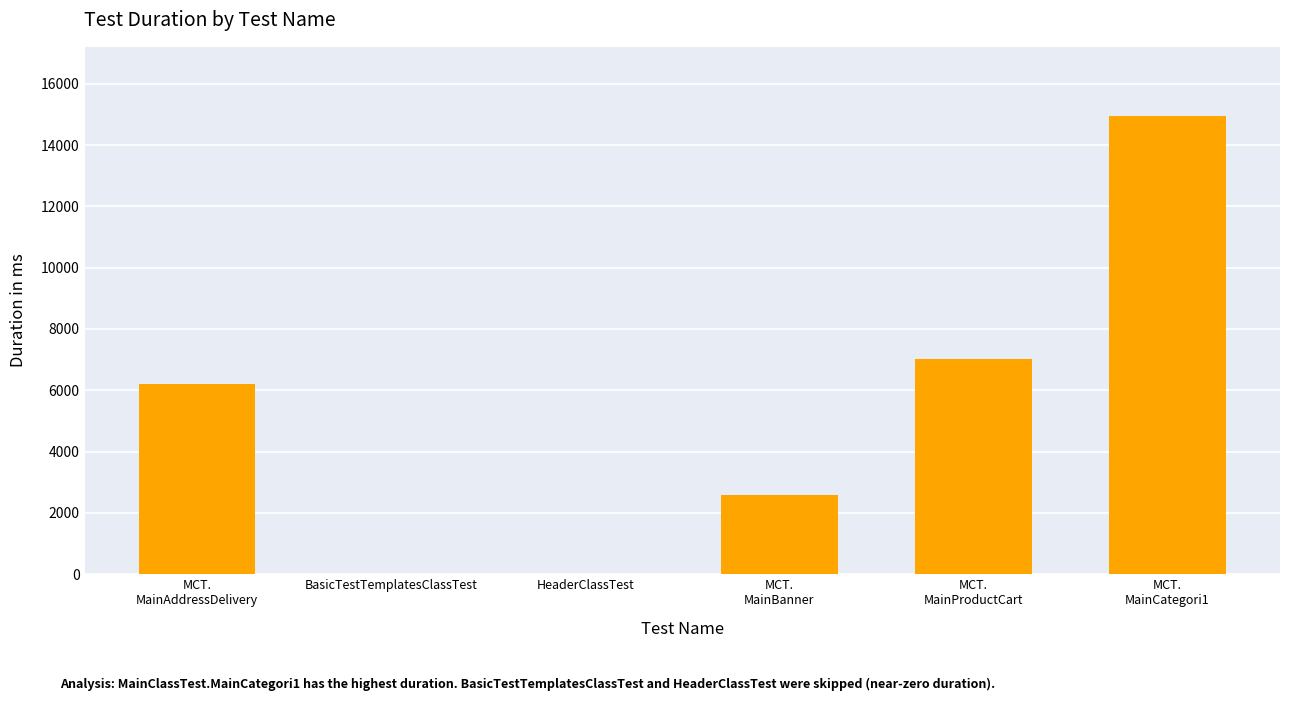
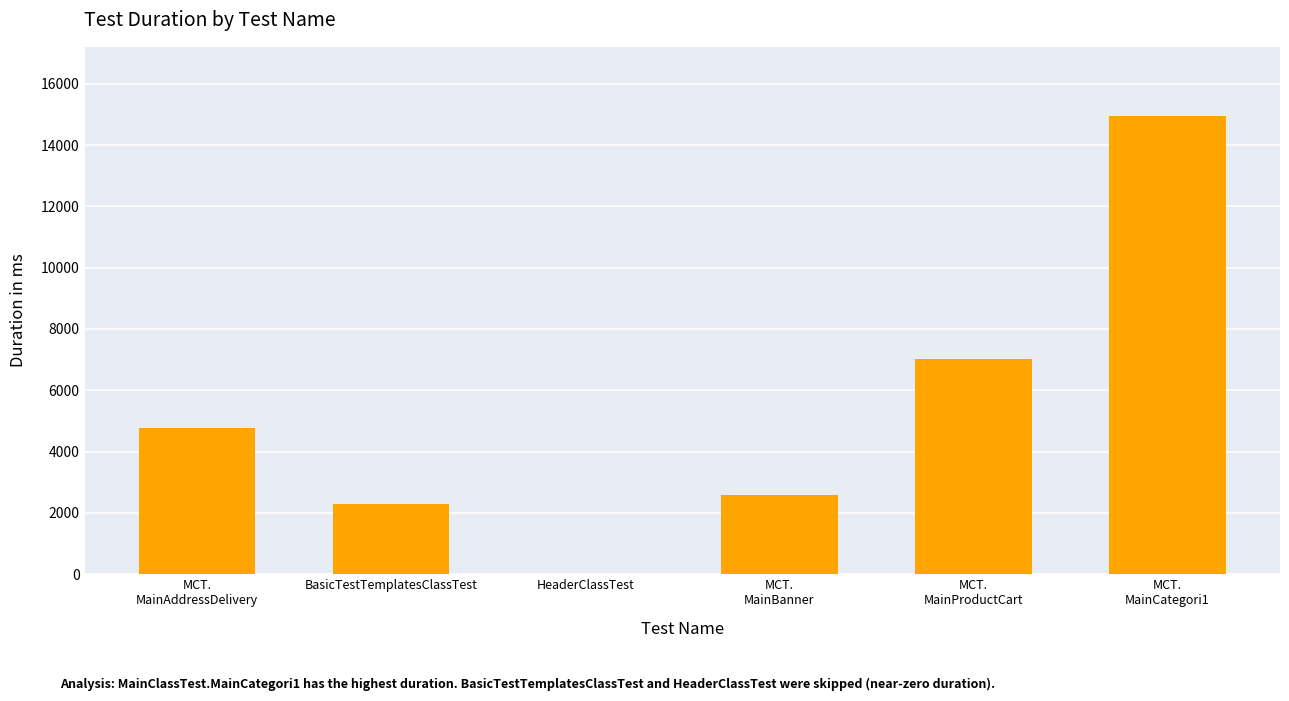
MCT. MainAddressDelivery: 6200 -> 4800
BasicTestTemplatesClassTest: 0 -> 2300
